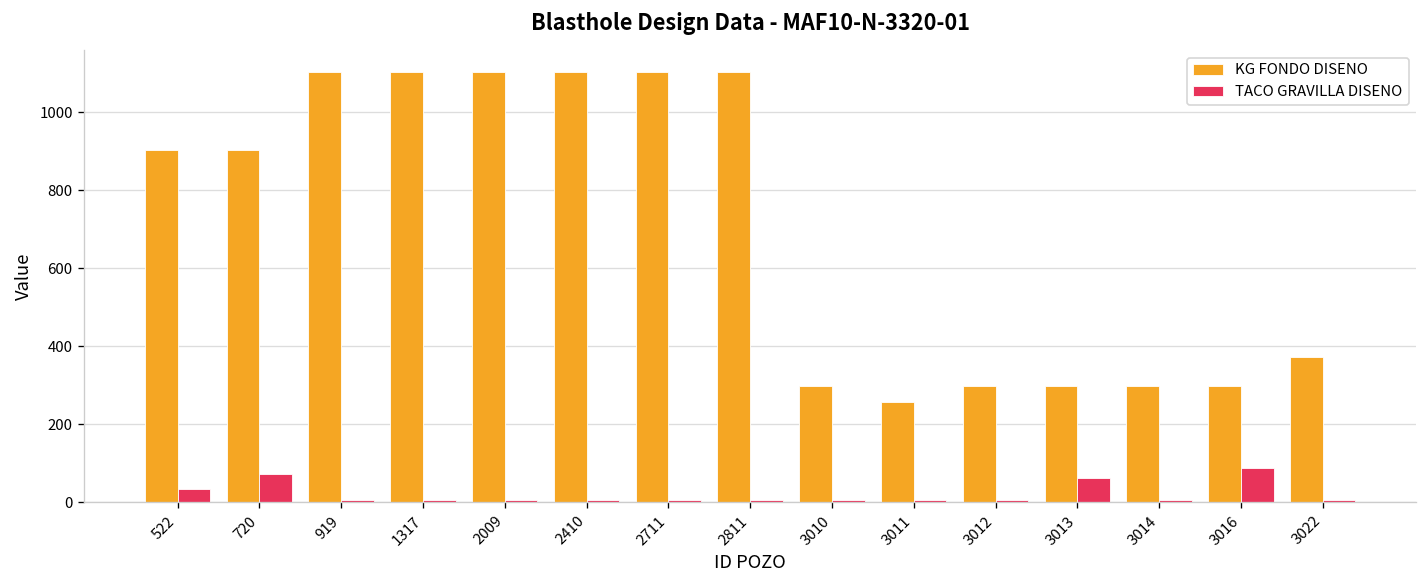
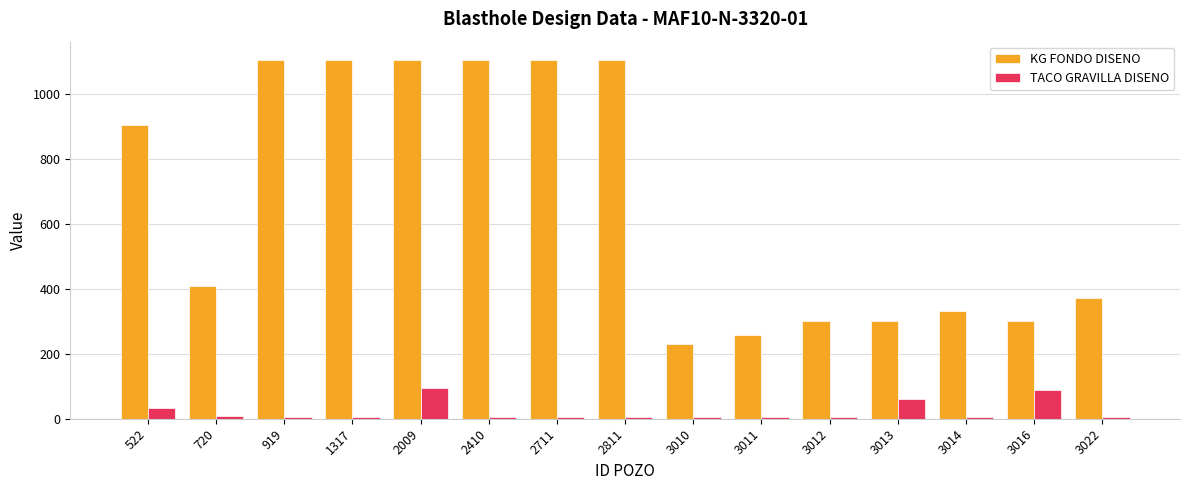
KG FONDO DISENO, 720: 900 -> 410
TACO GRAVILLA DISENO, 720: 70 -> 10
TACO GRAVILLA DISENO, 2009: 10 -> 90
KG FONDO DISENO, 3010: 300 -> 230
KG FONDO DISENO, 3014: 300 -> 330
